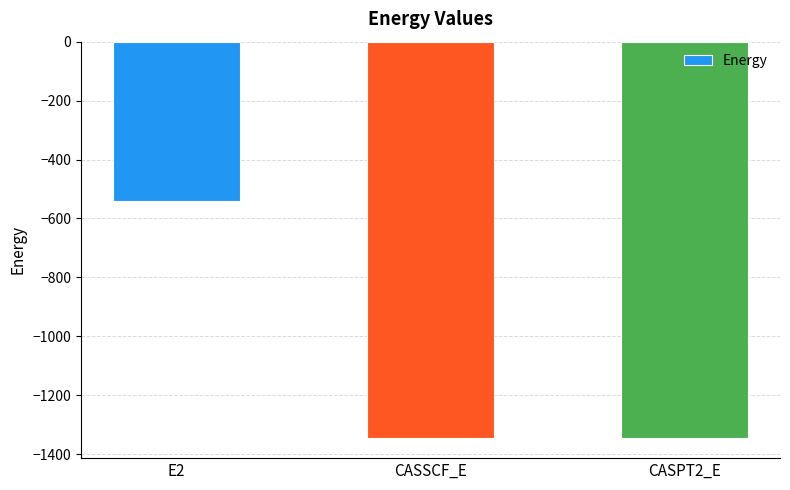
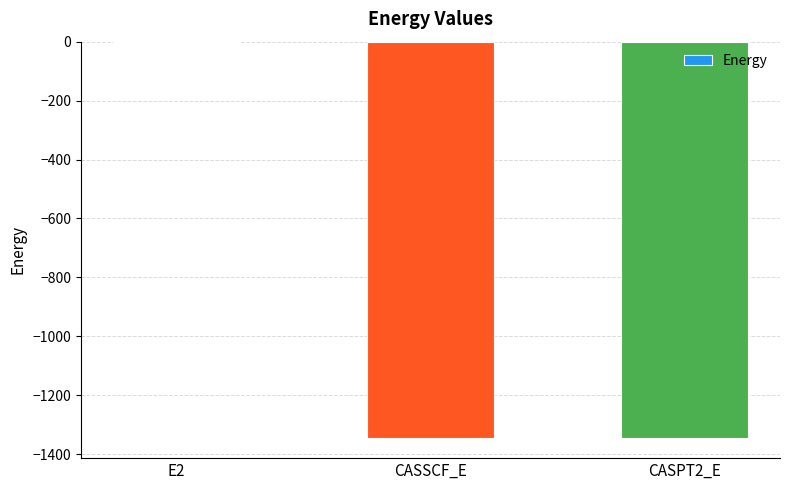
E2: -540 -> 0
